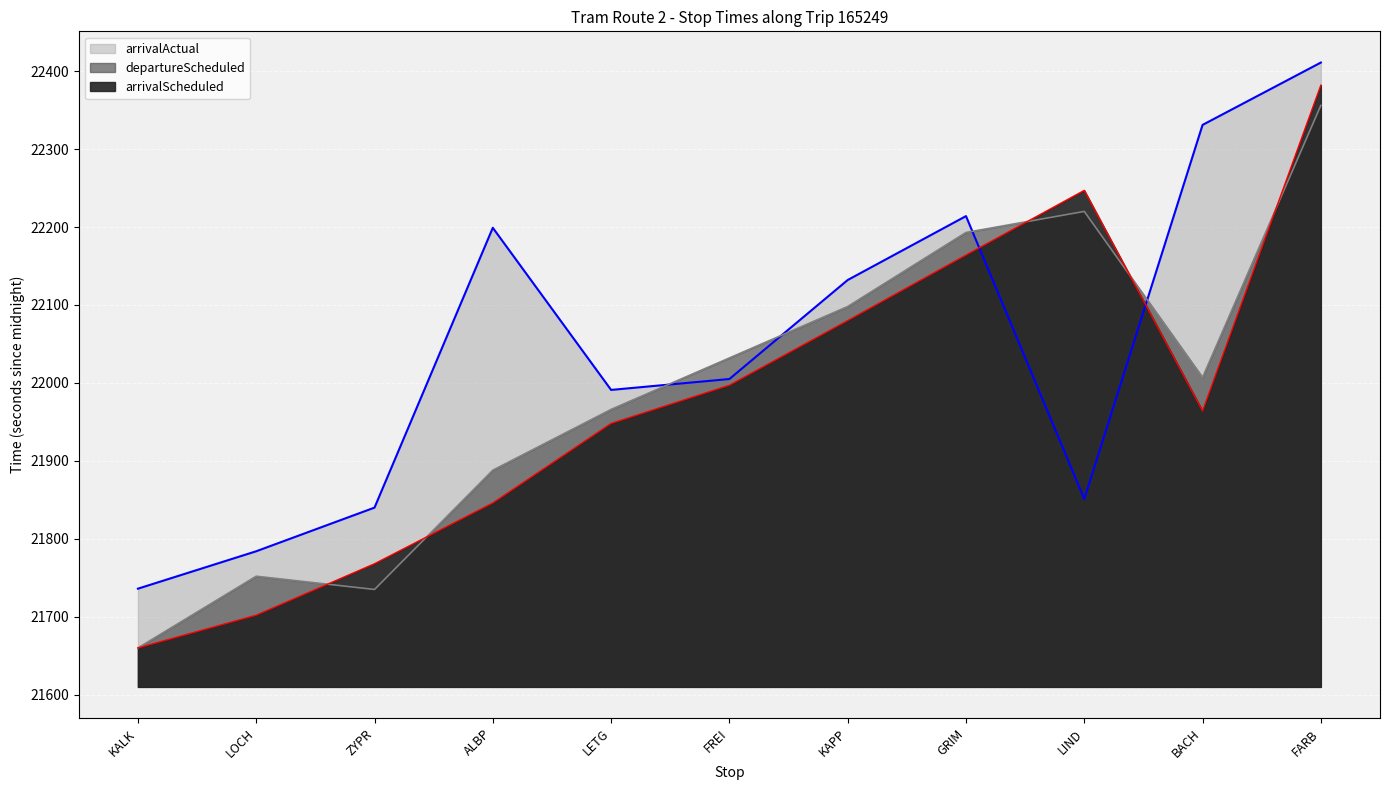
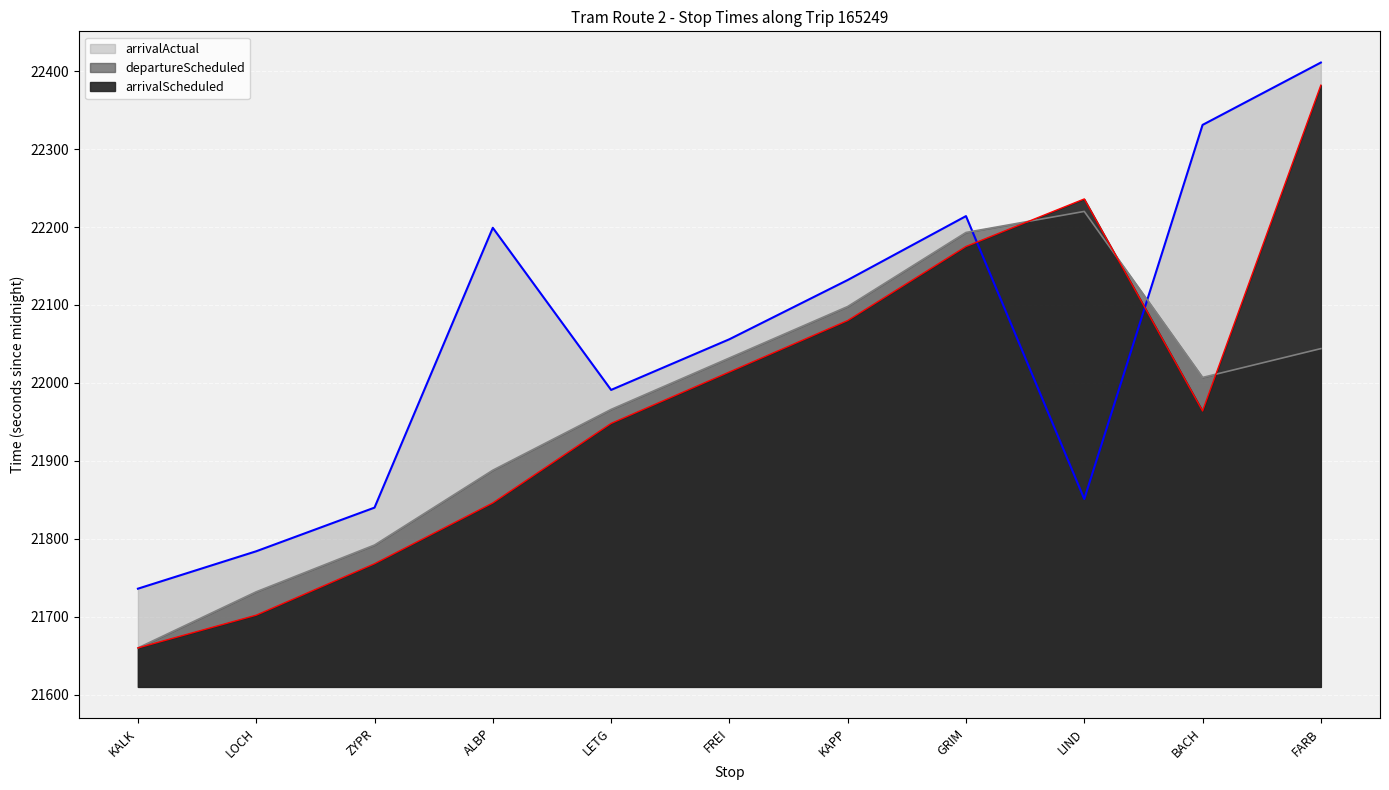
departureScheduled, LOCH: 21750 -> 21730
departureScheduled, ZYPR: 21740 -> 21790
arrivalActual, FREI: 22010 -> 22060
arrivalScheduled, FREI: 22000 -> 22010
arrivalScheduled, GRIM: 22160 -> 22180
arrivalScheduled, LIND: 22250 -> 22240
departureScheduled, FARB: 22360 -> 22040
